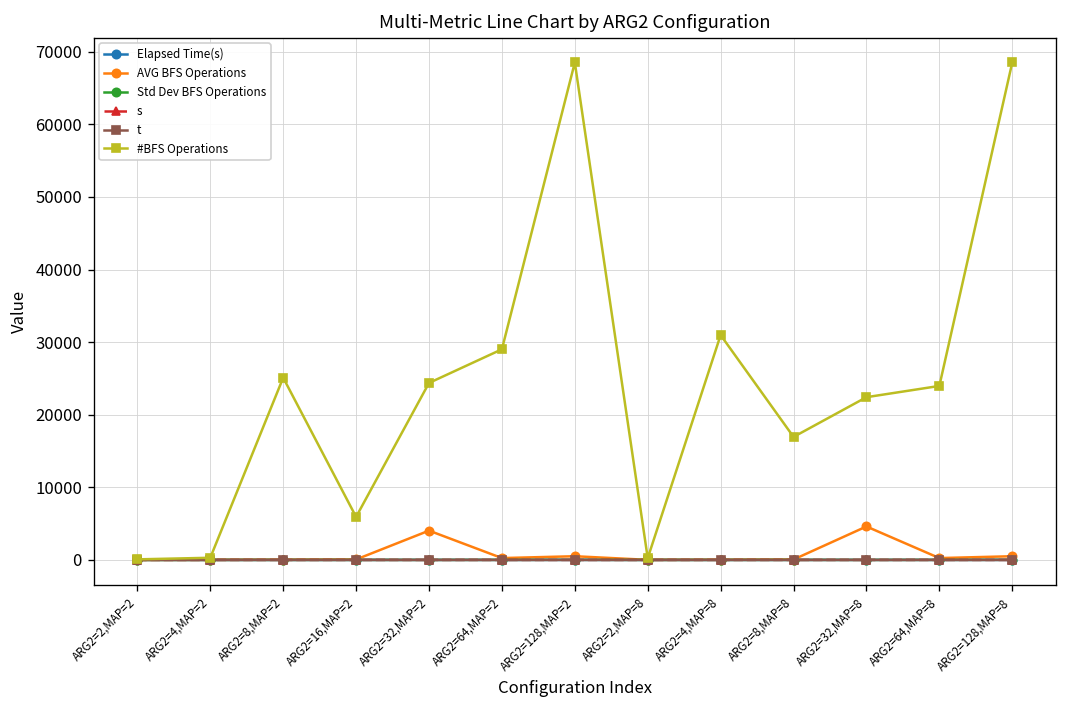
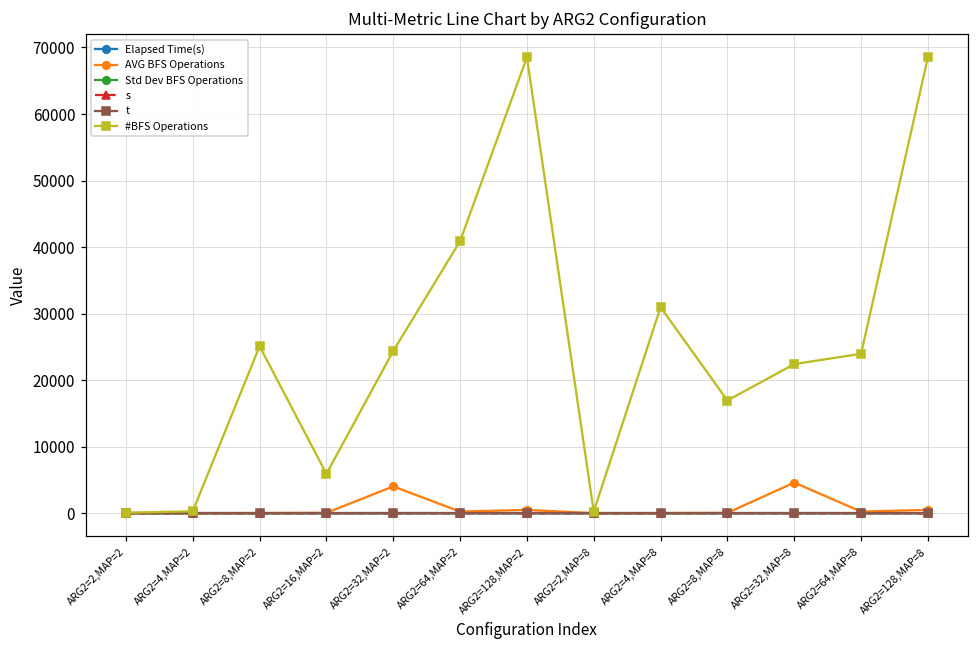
#BFS Operations, ARG2=64,MAP=2: 29000 -> 41000
